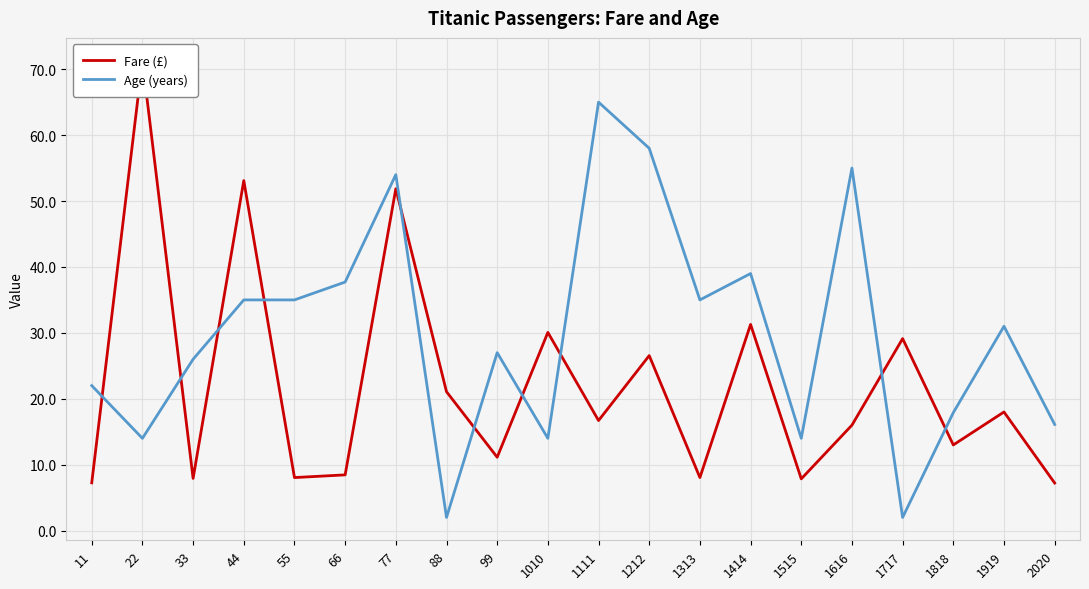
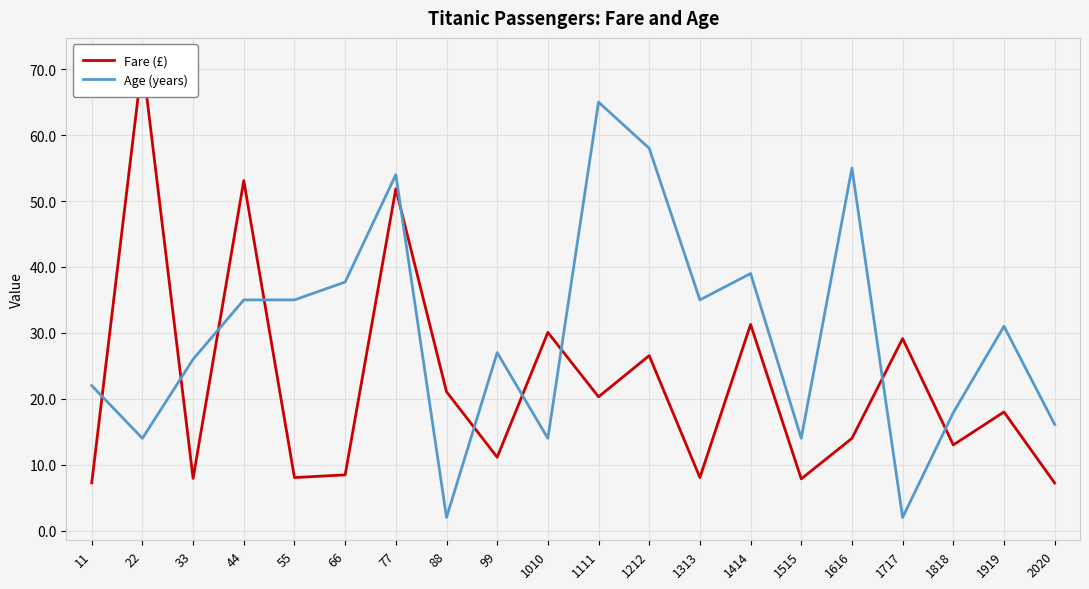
Fare (£), 1111: 17 -> 20
Fare (£), 1616: 16 -> 14
